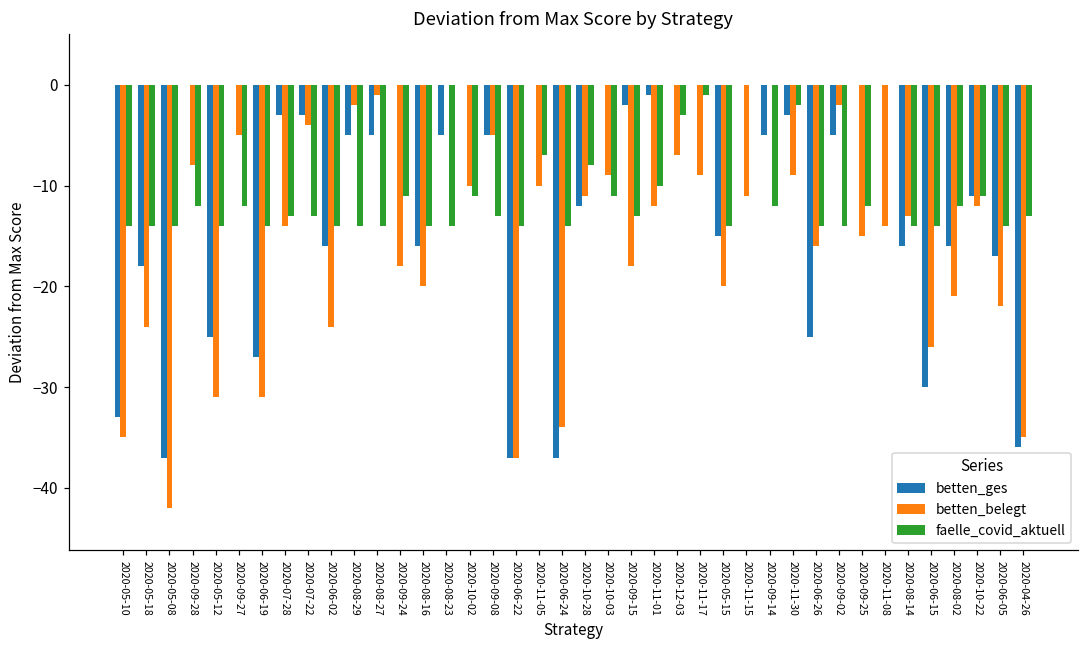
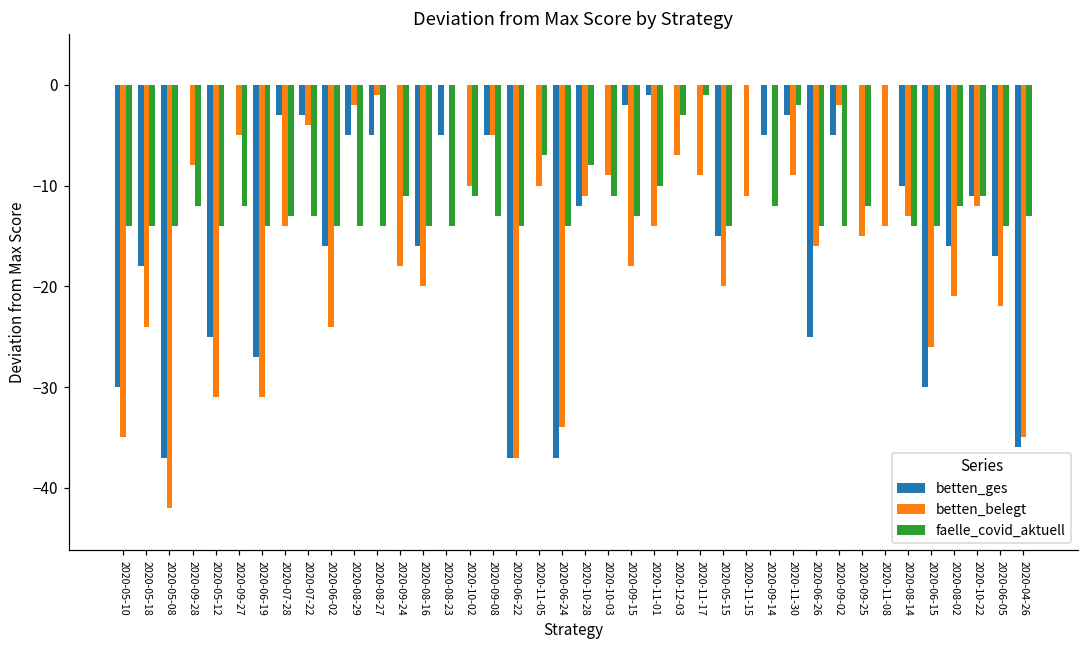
betten_ges, 2020-05-10: -33 -> -30
betten_belegt, 2020-11-01: -12 -> -14
betten_ges, 2020-08-14: -16 -> -10
